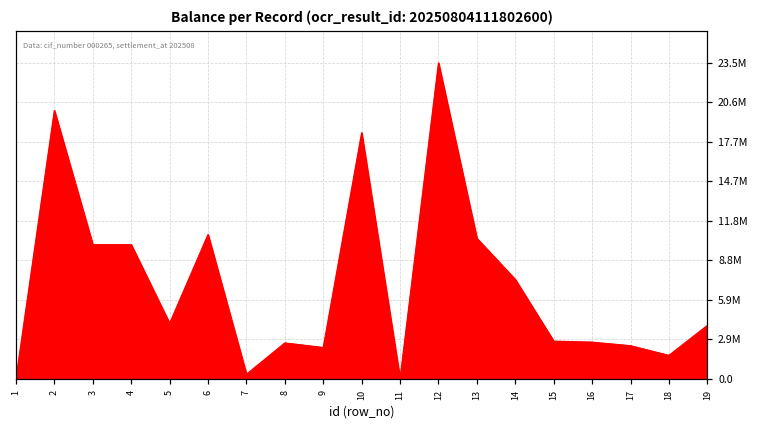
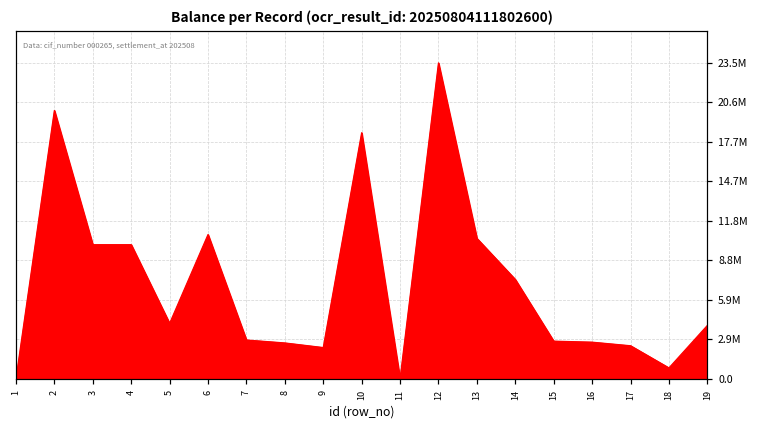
7: 300000 -> 2900000
18: 1700000 -> 800000
